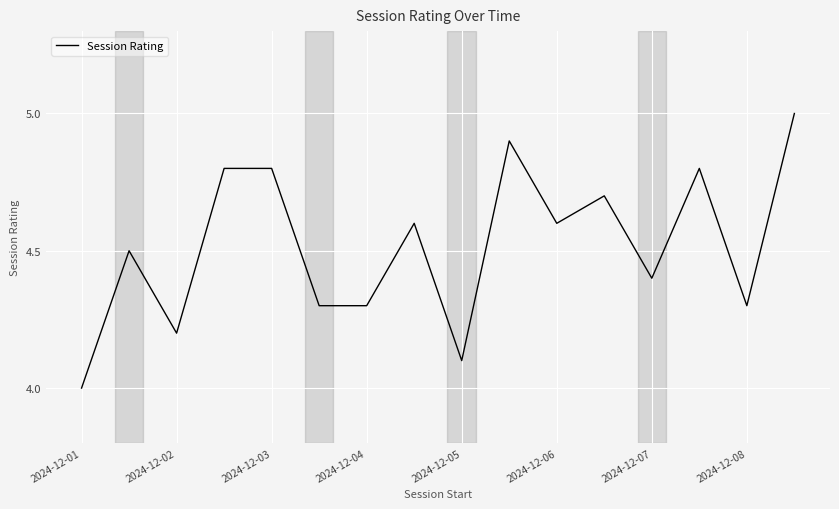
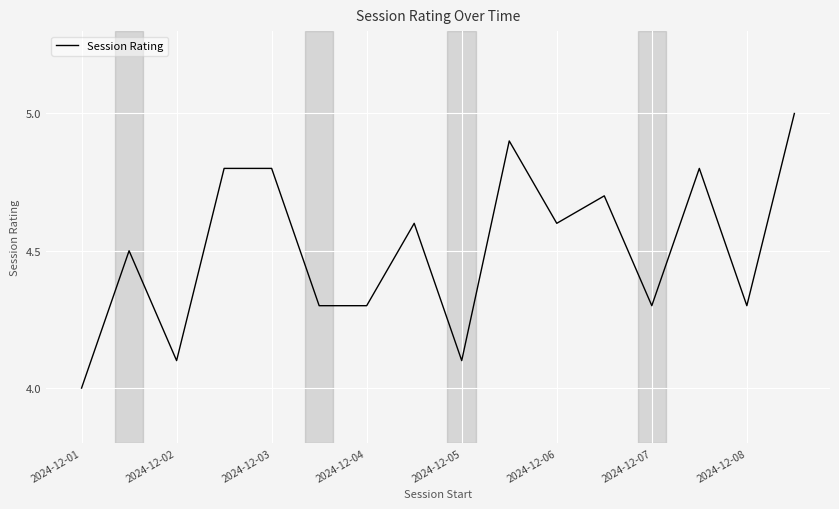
2024-12-02: 4.2 -> 4.1
2024-12-07: 4.4 -> 4.3
